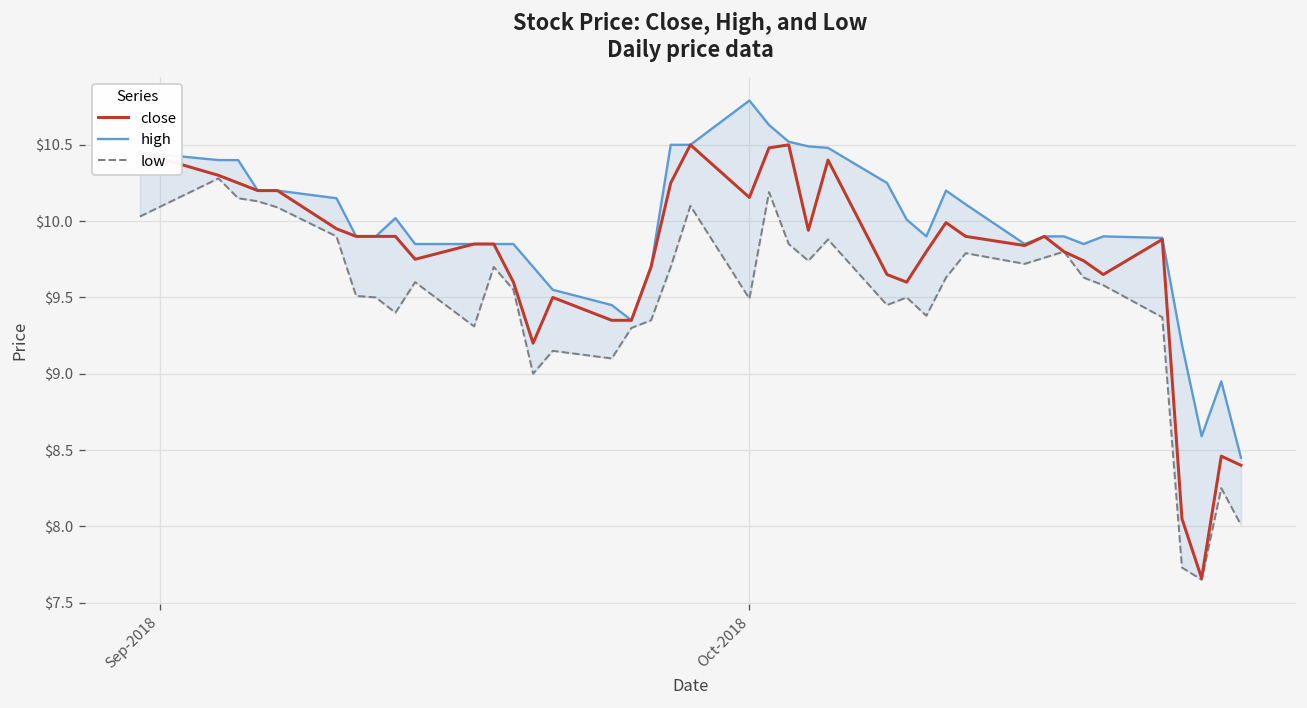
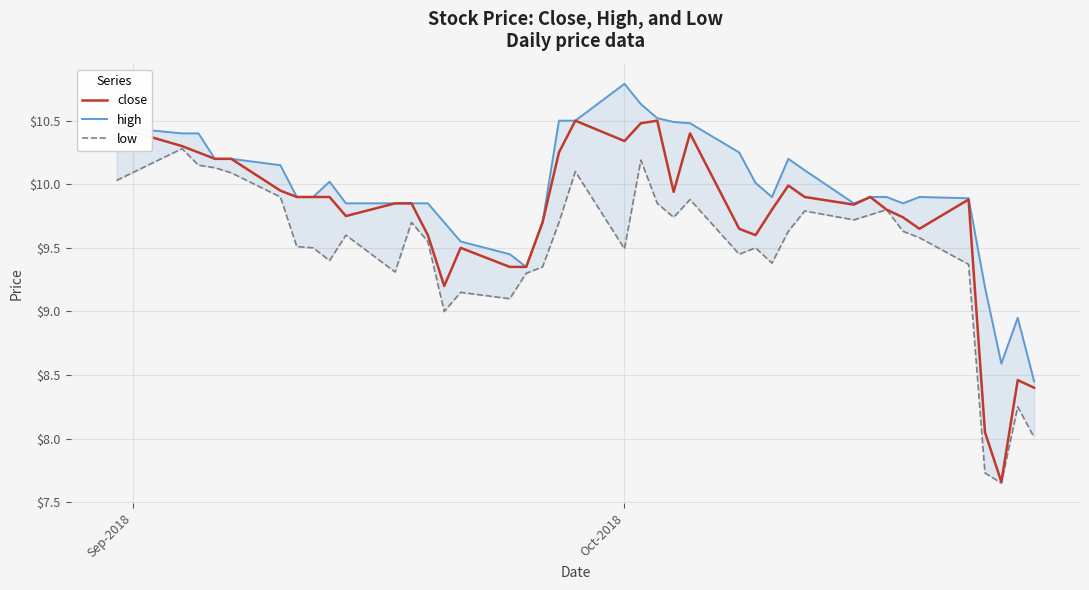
close, Oct-2018: $10.16 -> $10.34
